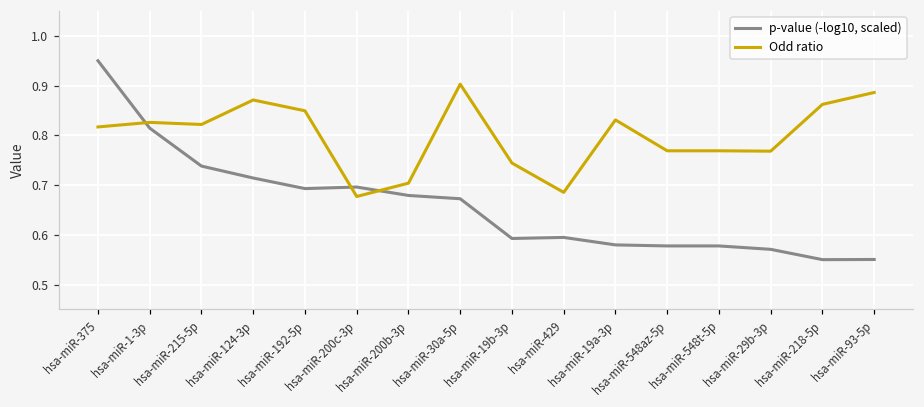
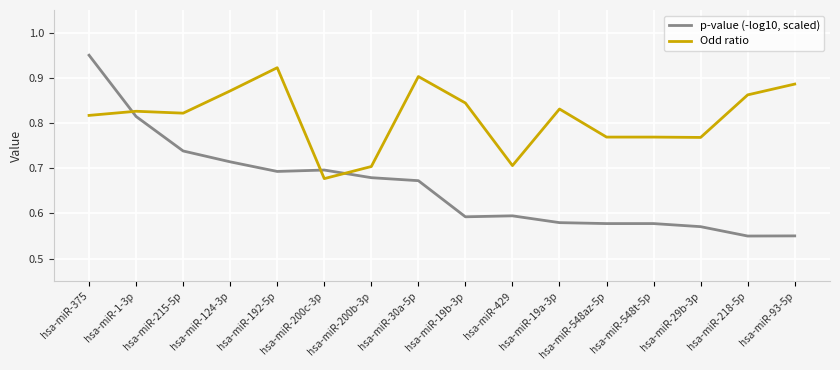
Odd ratio, hsa-miR-192-5p: 0.85 -> 0.92
Odd ratio, hsa-miR-19b-3p: 0.74 -> 0.84
Odd ratio, hsa-miR-429: 0.69 -> 0.71
